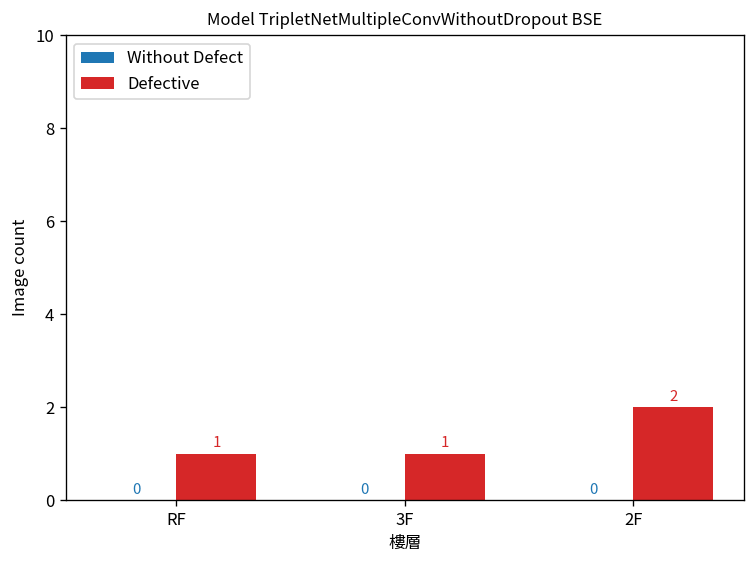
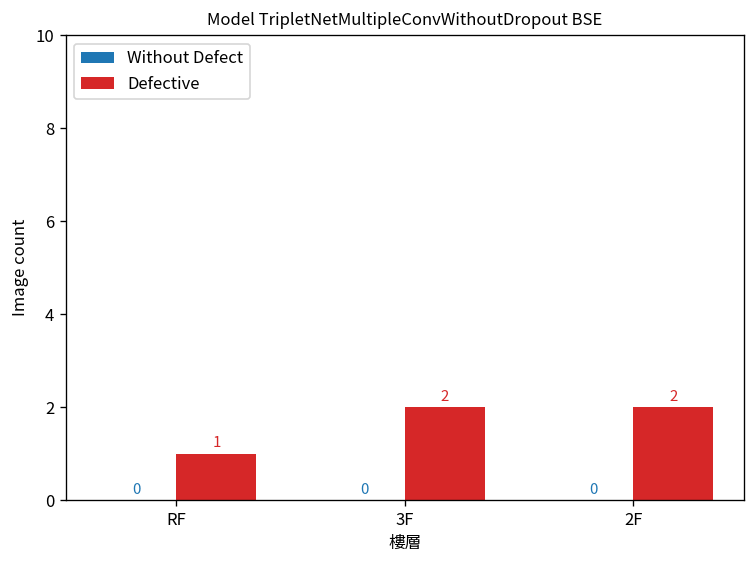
Defective, 3F: 1 -> 2
